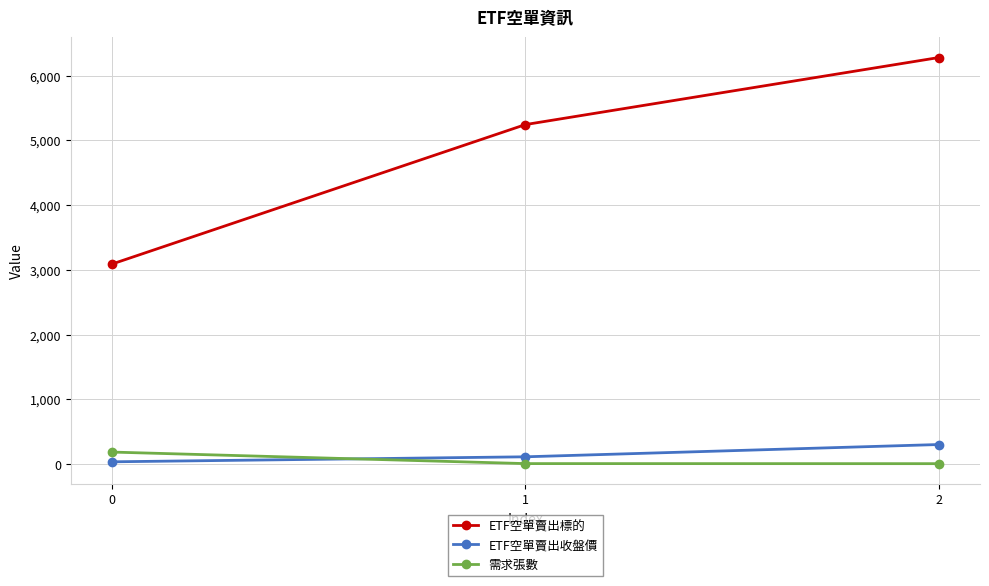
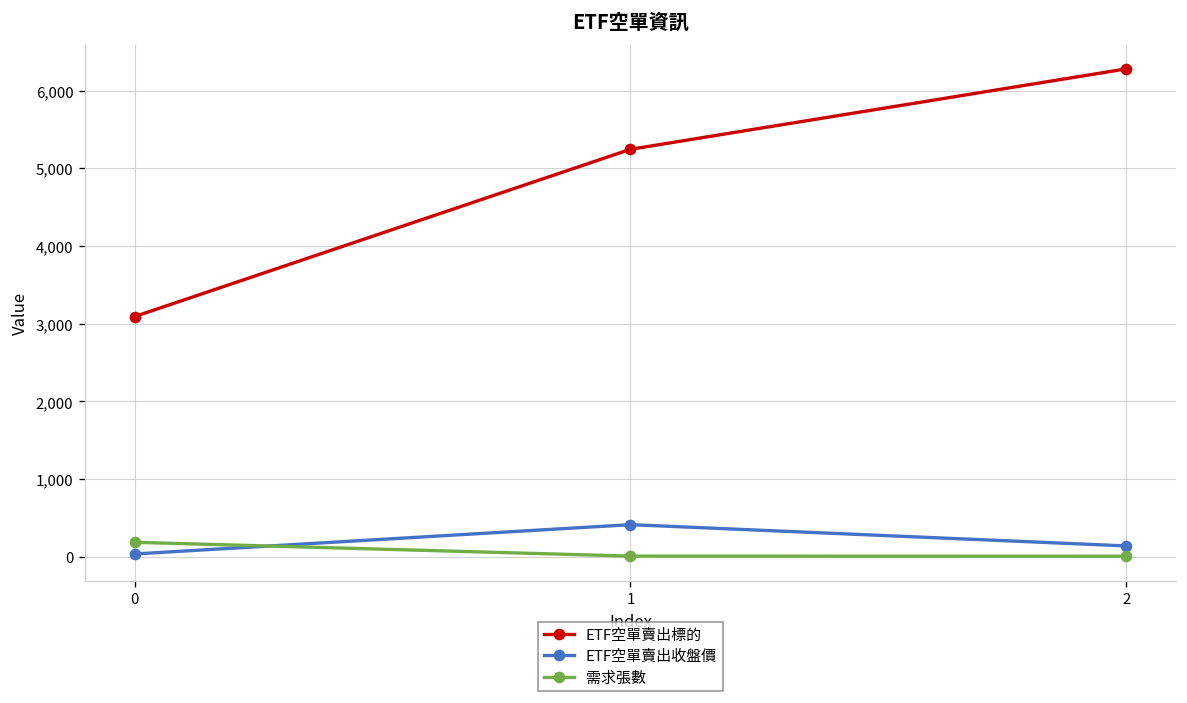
ETF空單賣出收盤價, 1: 100 -> 400
ETF空單賣出收盤價, 2: 300 -> 100
